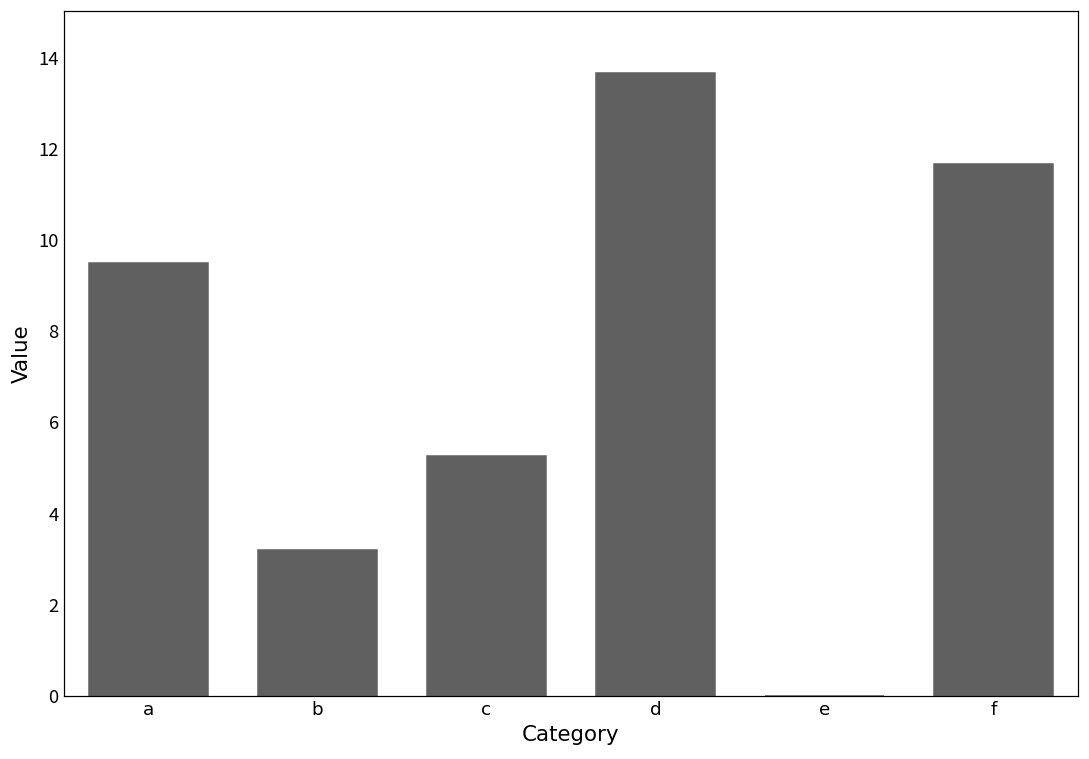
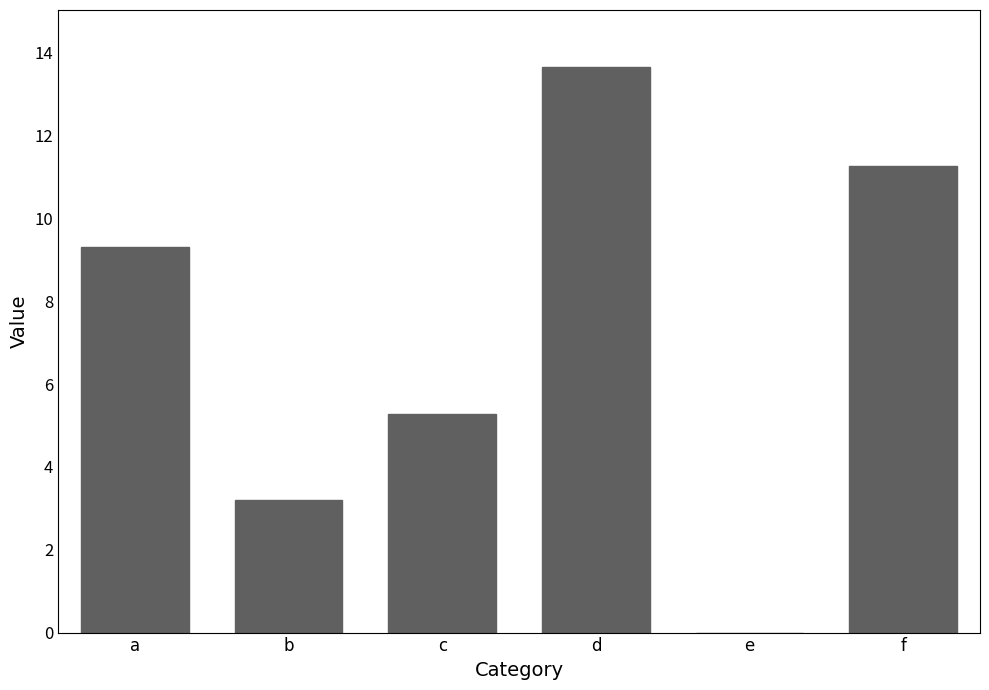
a: 9.5 -> 9.3
f: 11.7 -> 11.3
